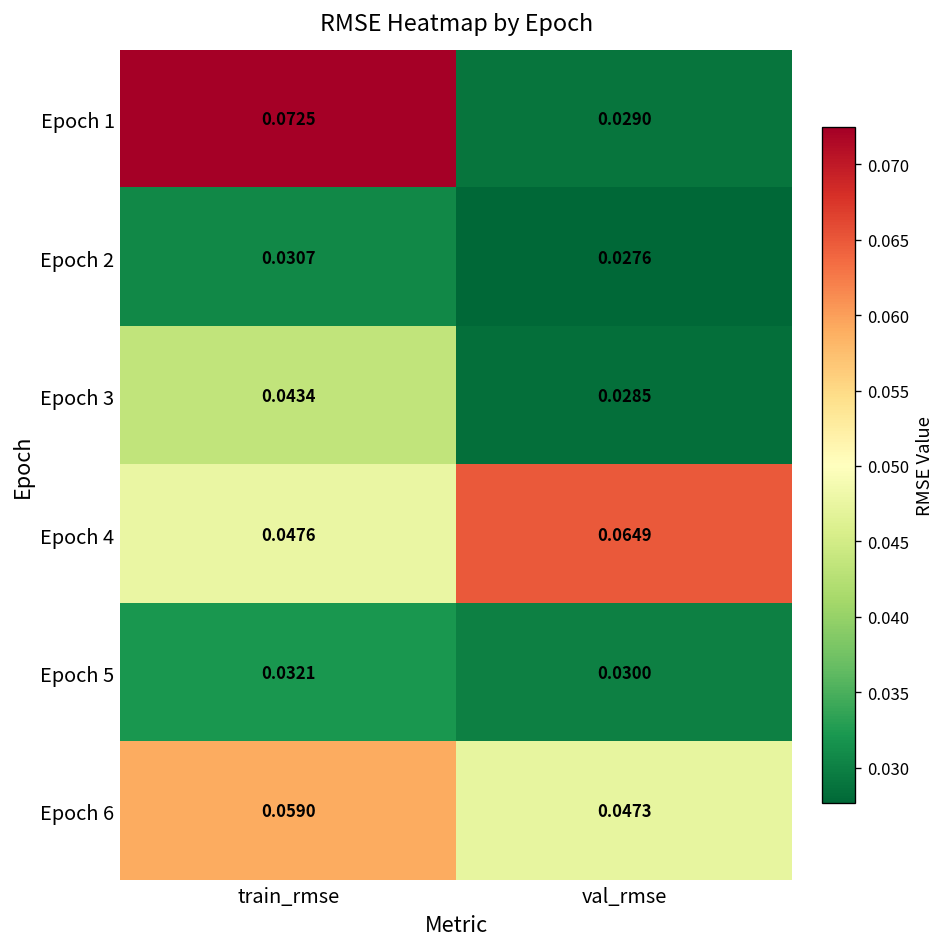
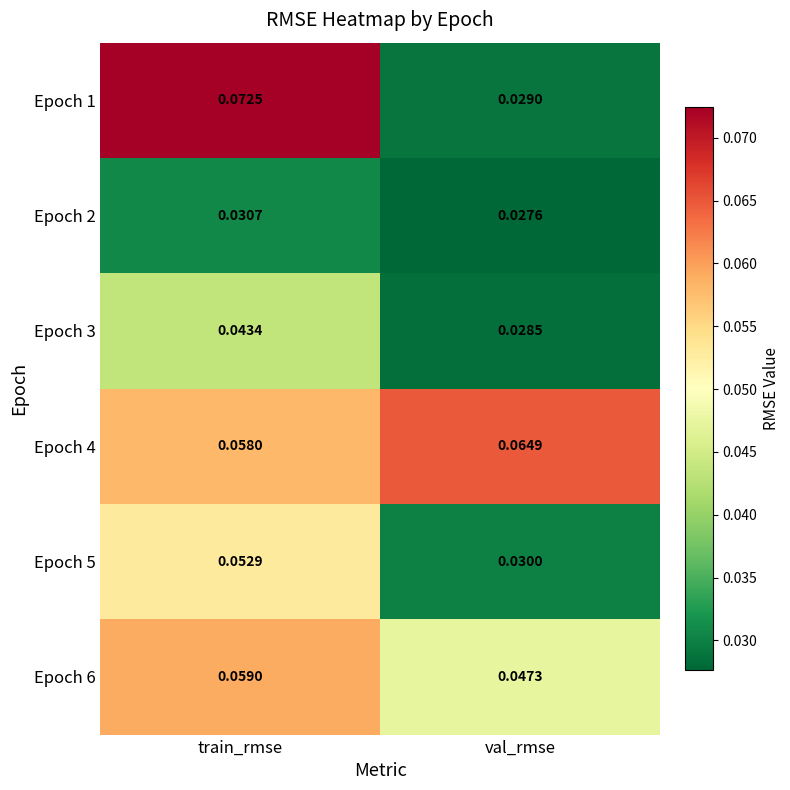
Epoch 4, train_rmse: 0.0476 -> 0.0580
Epoch 5, train_rmse: 0.0321 -> 0.0529
